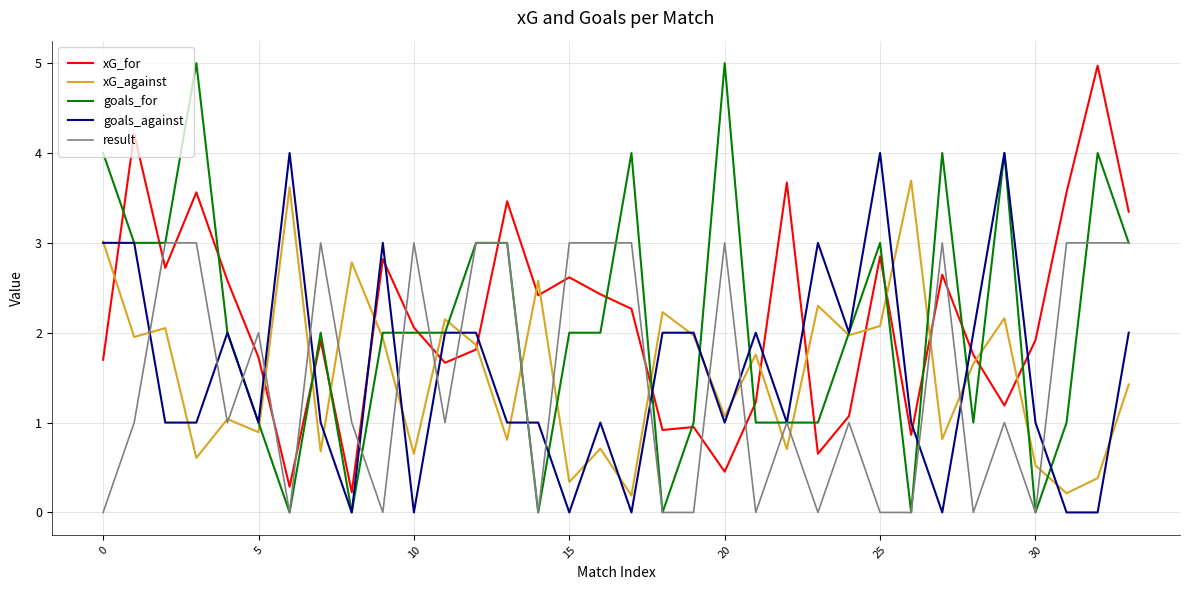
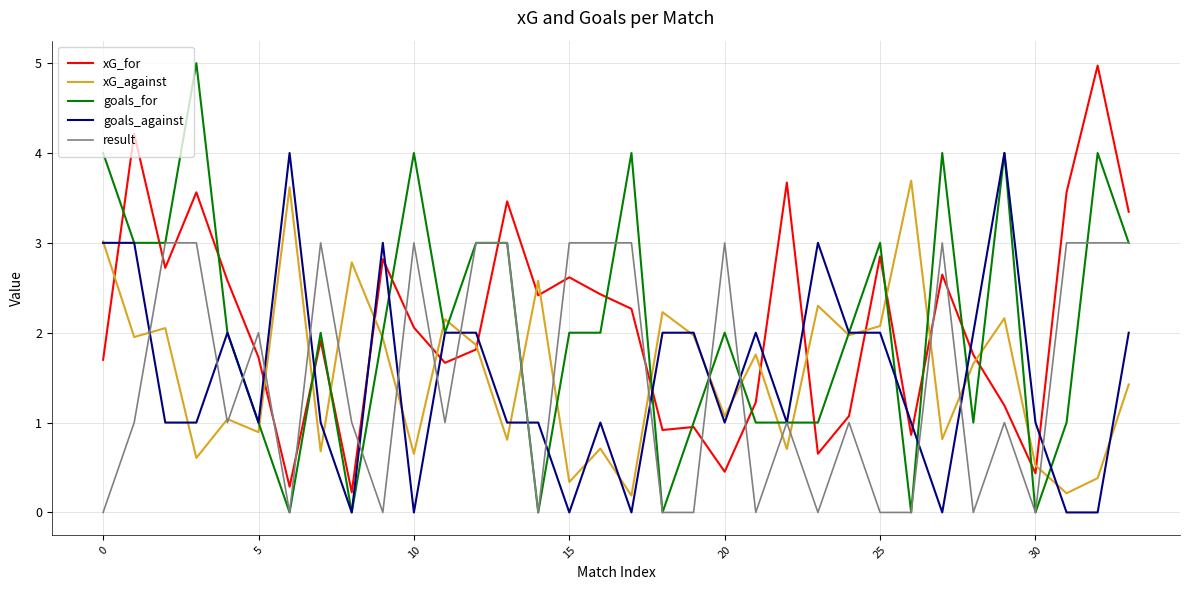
goals_for, 10: 2 -> 4
goals_for, 20: 5 -> 2
goals_against, 25: 4 -> 2
xG_for, 30: 1.9 -> 0.4
